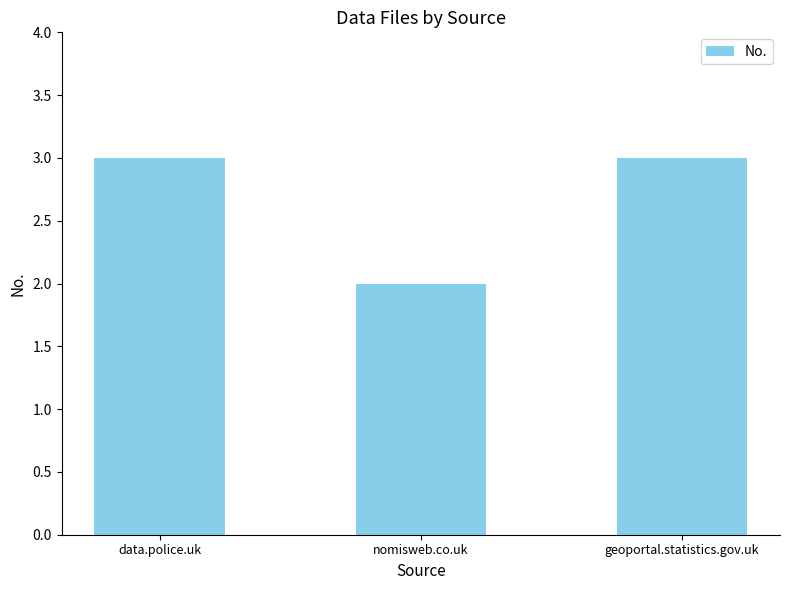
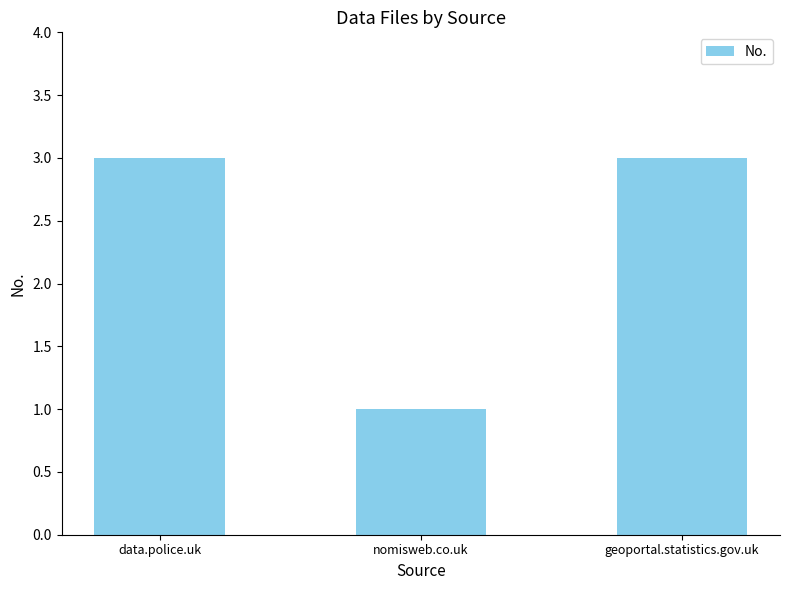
nomisweb.co.uk: 2 -> 1
